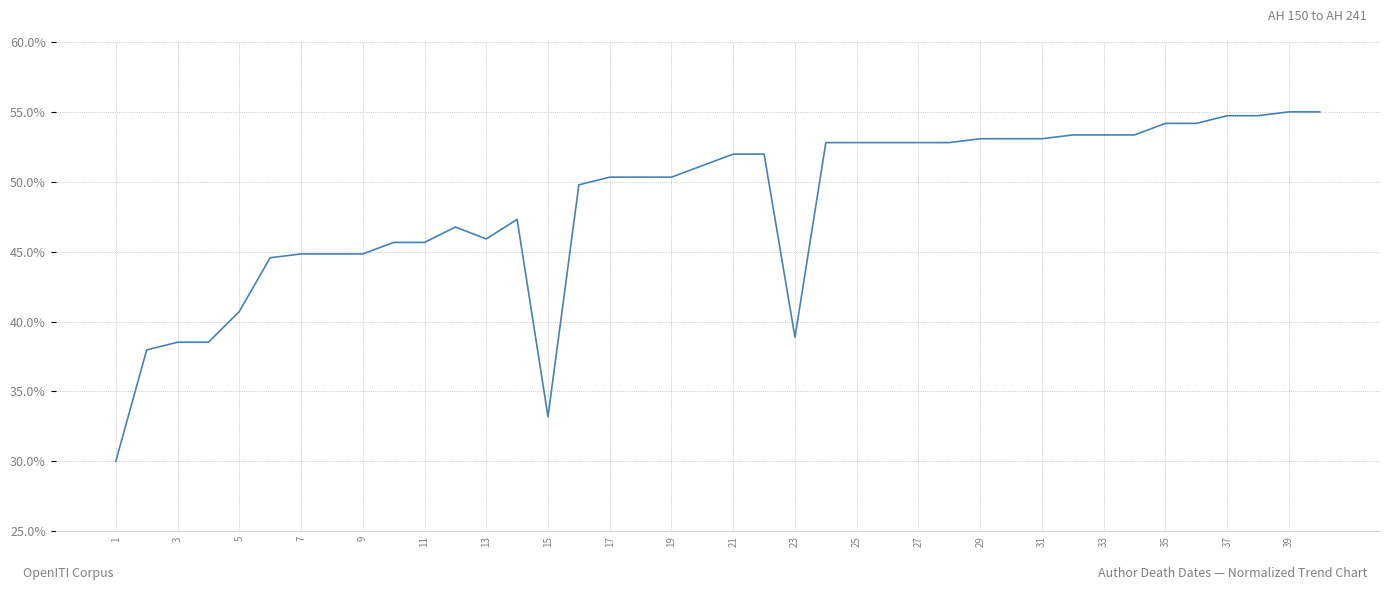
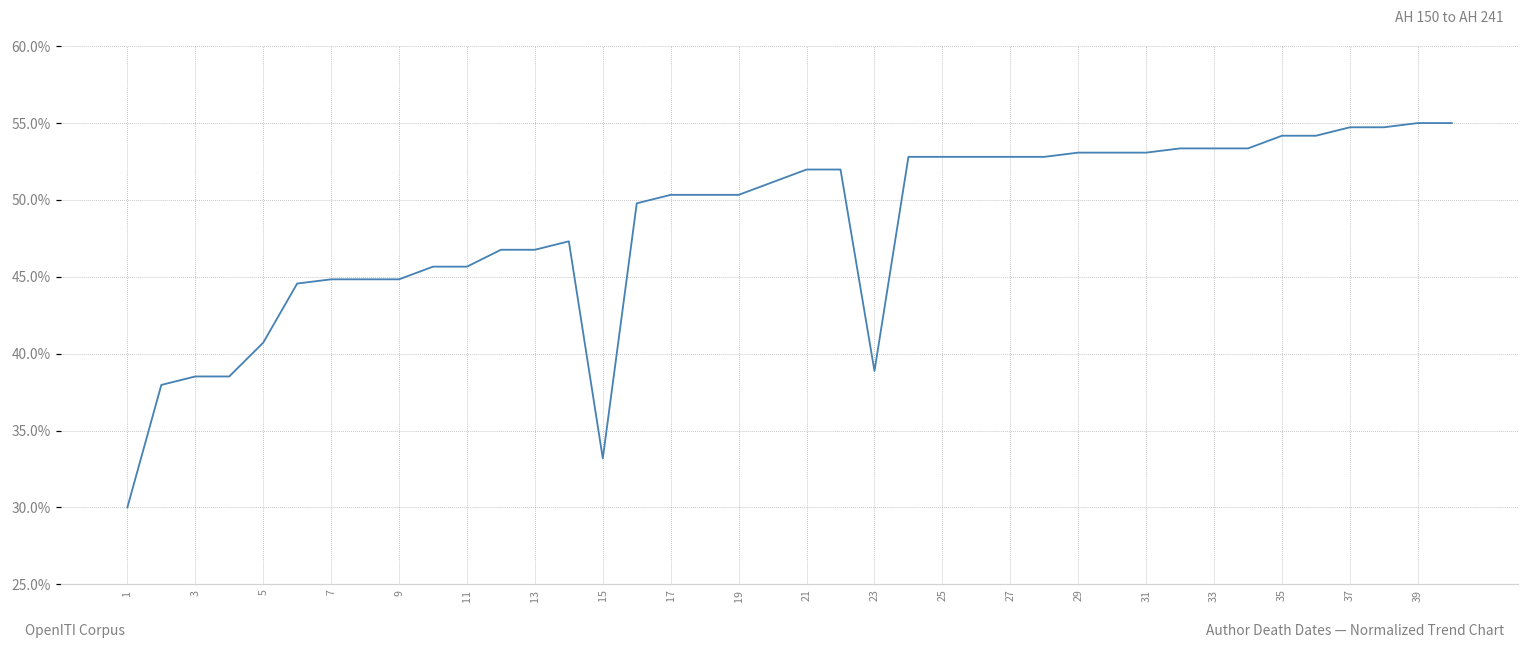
13: 45.9% -> 46.8%
